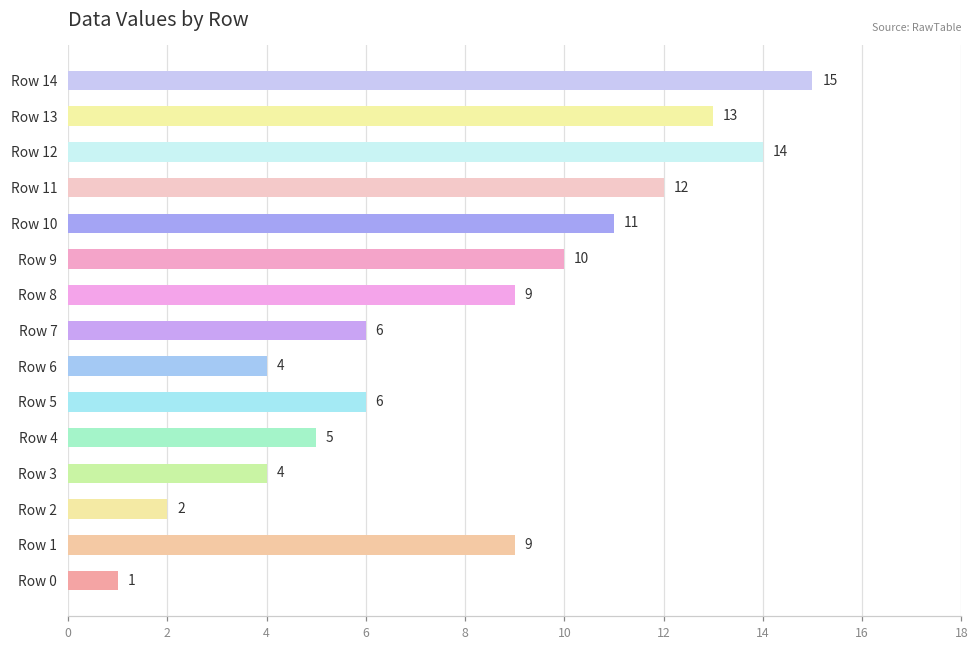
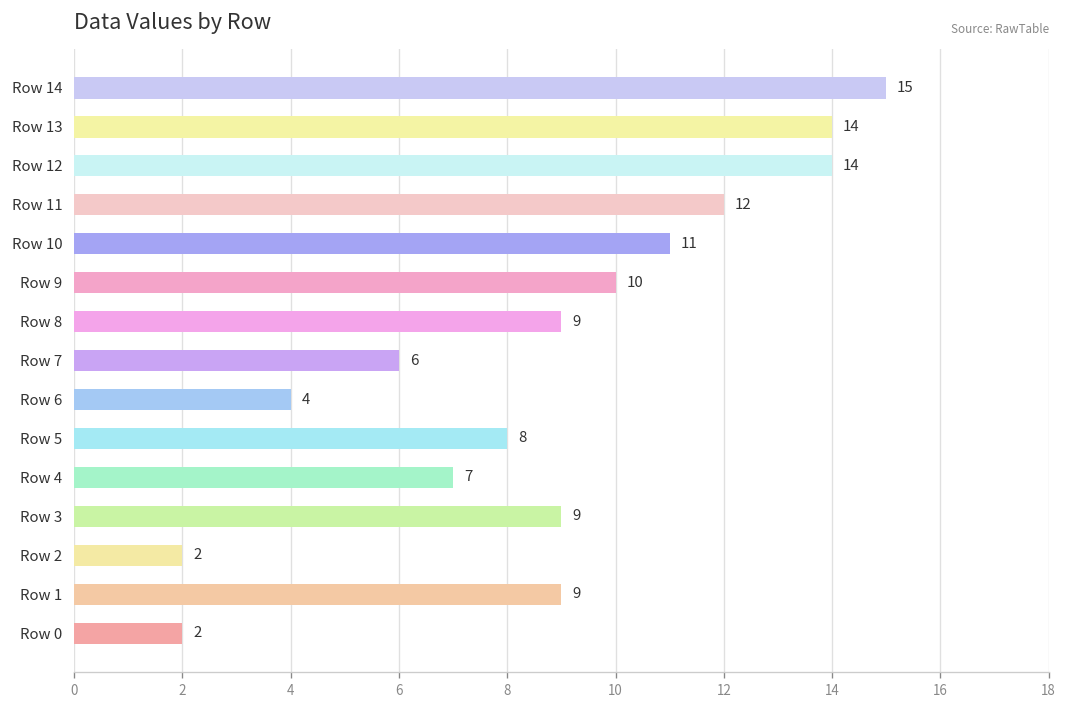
Row 13: 13 -> 14
Row 5: 6 -> 8
Row 4: 5 -> 7
Row 3: 4 -> 9
Row 0: 1 -> 2
